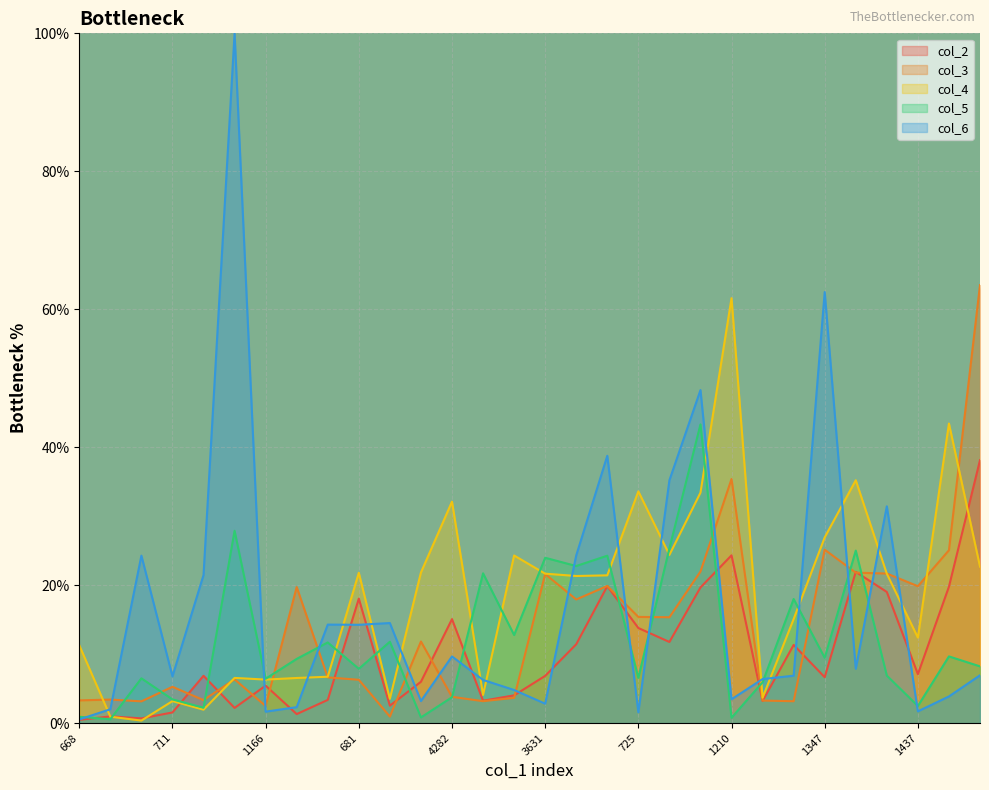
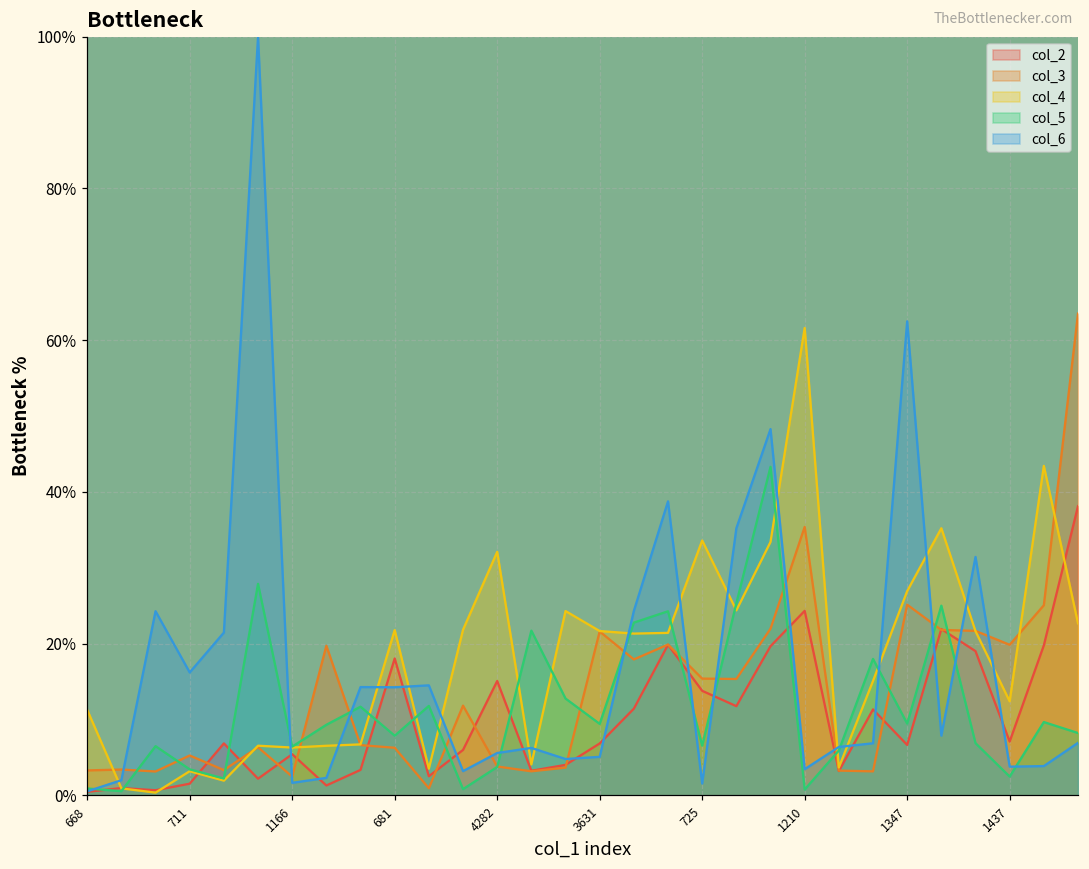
col_6, 711: 7% -> 16%
col_6, 4282: 10% -> 6%
col_5, 3631: 24% -> 9%
col_6, 3631: 3% -> 5%
col_6, 1437: 2% -> 4%
